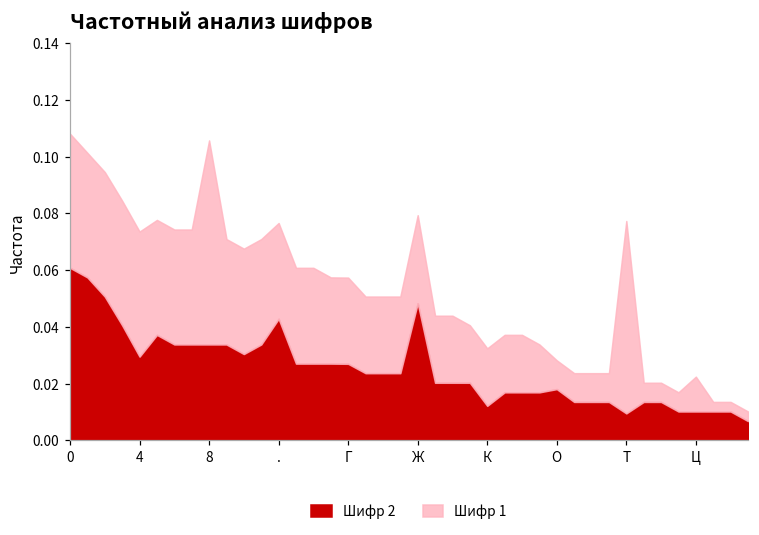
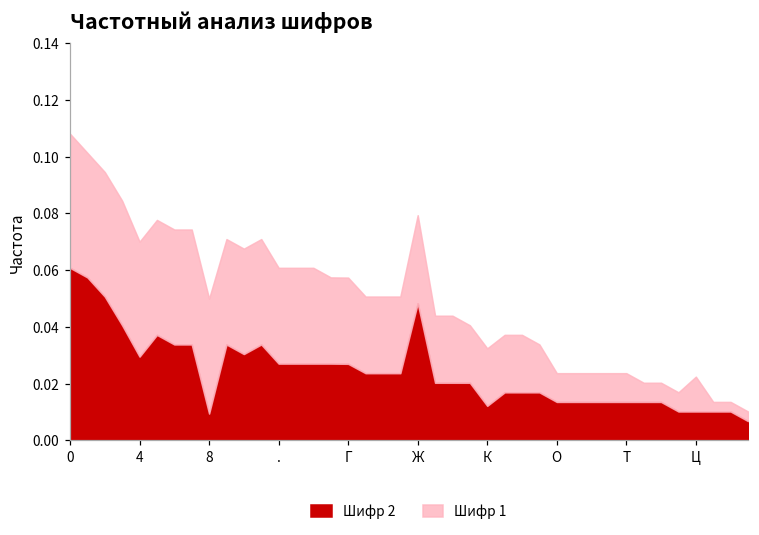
Шифр 1, 4: 0.044 -> 0.041
Шифр 2, 8: 0.034 -> 0.009
Шифр 1, 8: 0.072 -> 0.041
Шифр 2, .: 0.043 -> 0.027
Шифр 2, О: 0.018 -> 0.014
Шифр 2, Т: 0.009 -> 0.014
Шифр 1, Т: 0.068 -> 0.010
